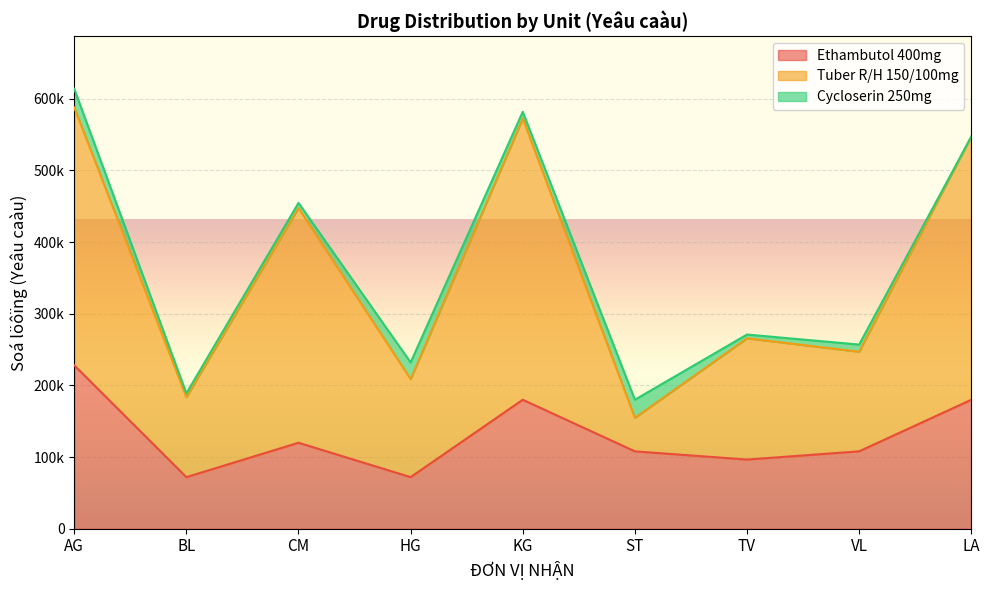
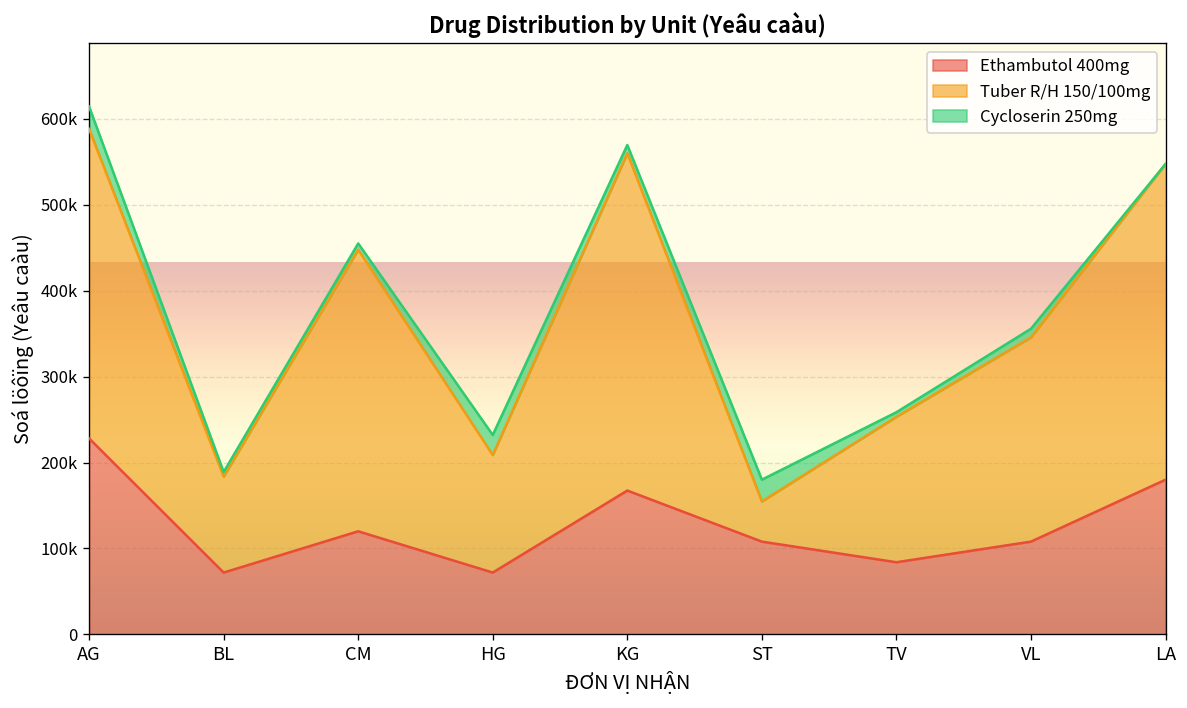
Ethambutol 400mg, KG: 180000 -> 170000
Ethambutol 400mg, TV: 100000 -> 80000
Tuber R/H 150/100mg, VL: 140000 -> 240000
